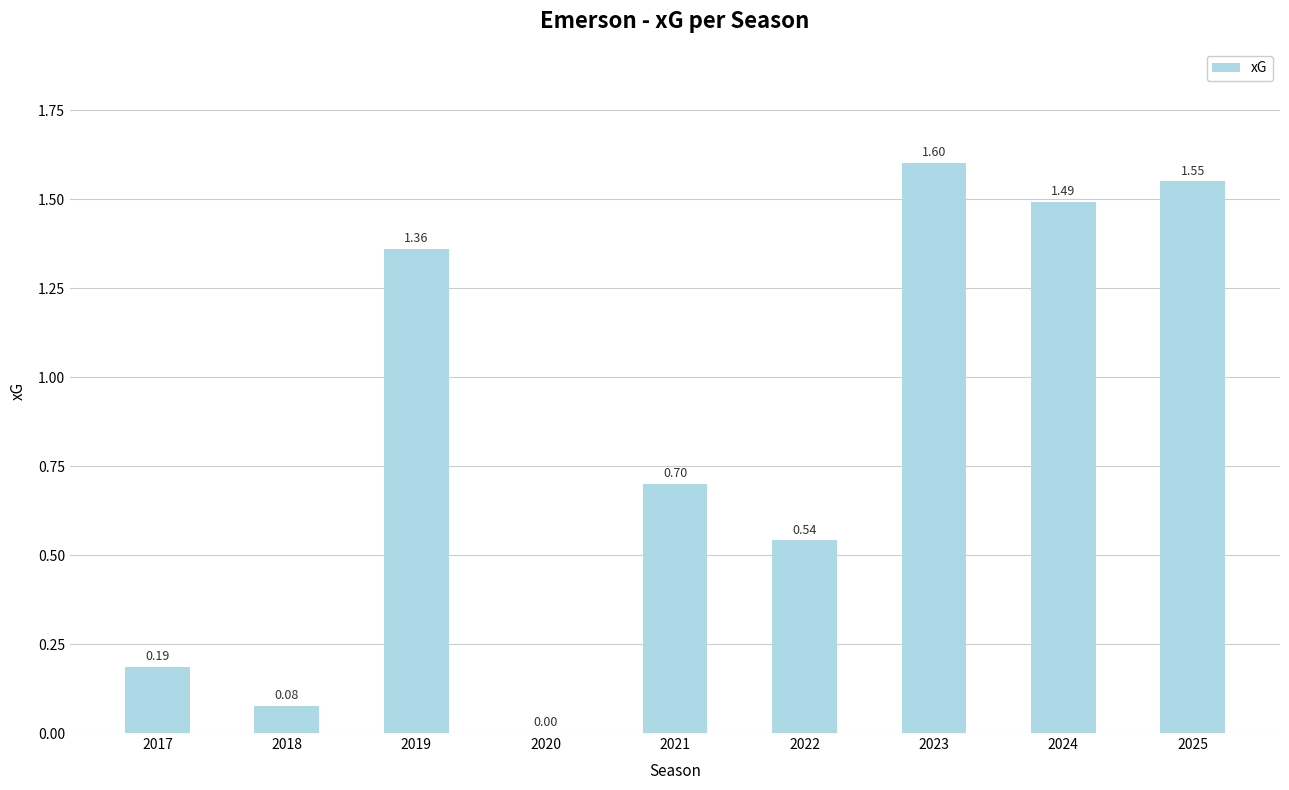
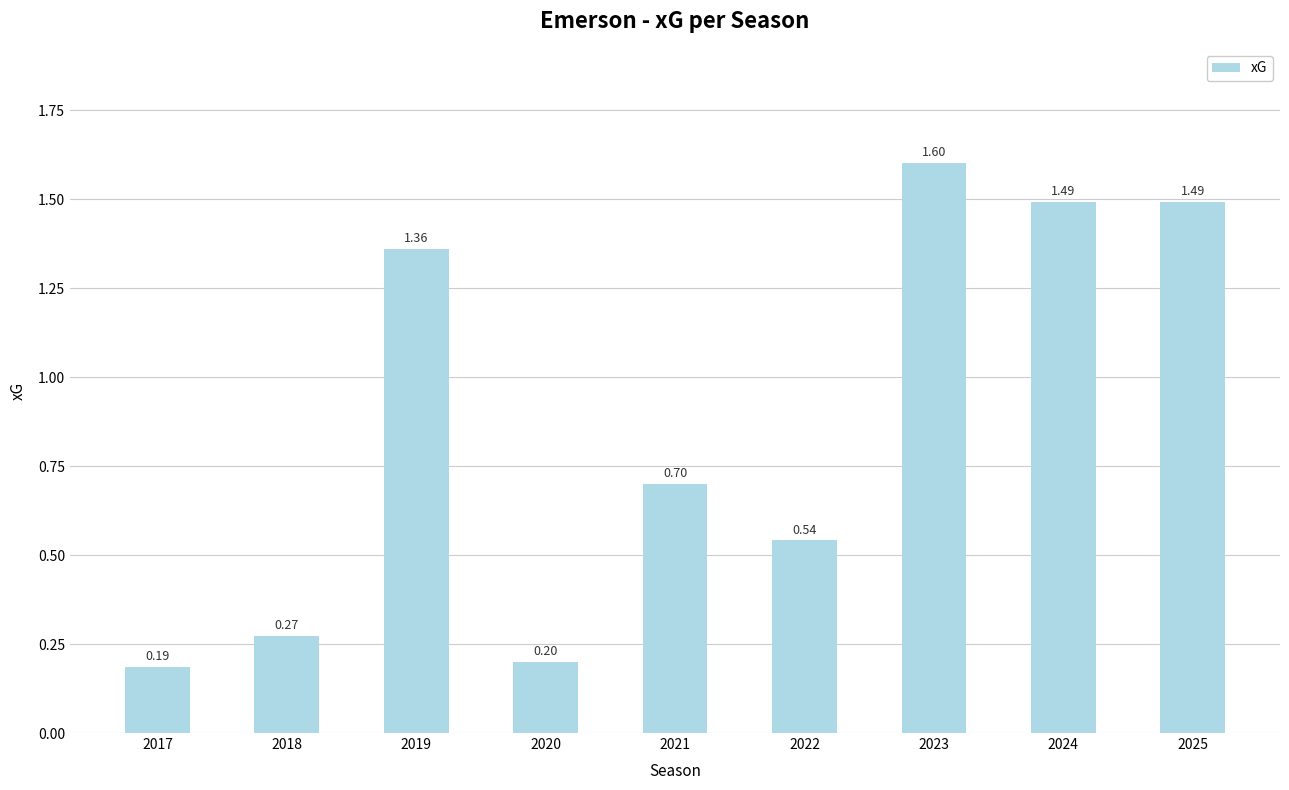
2018: 0.08 -> 0.27
2020: 0.00 -> 0.20
2025: 1.55 -> 1.49
